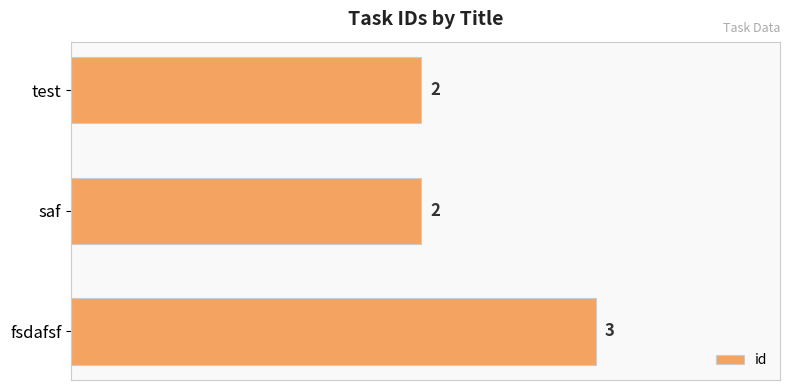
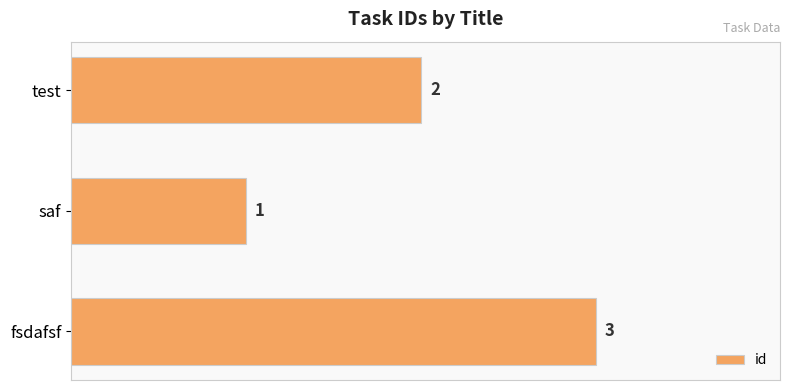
saf: 2 -> 1
